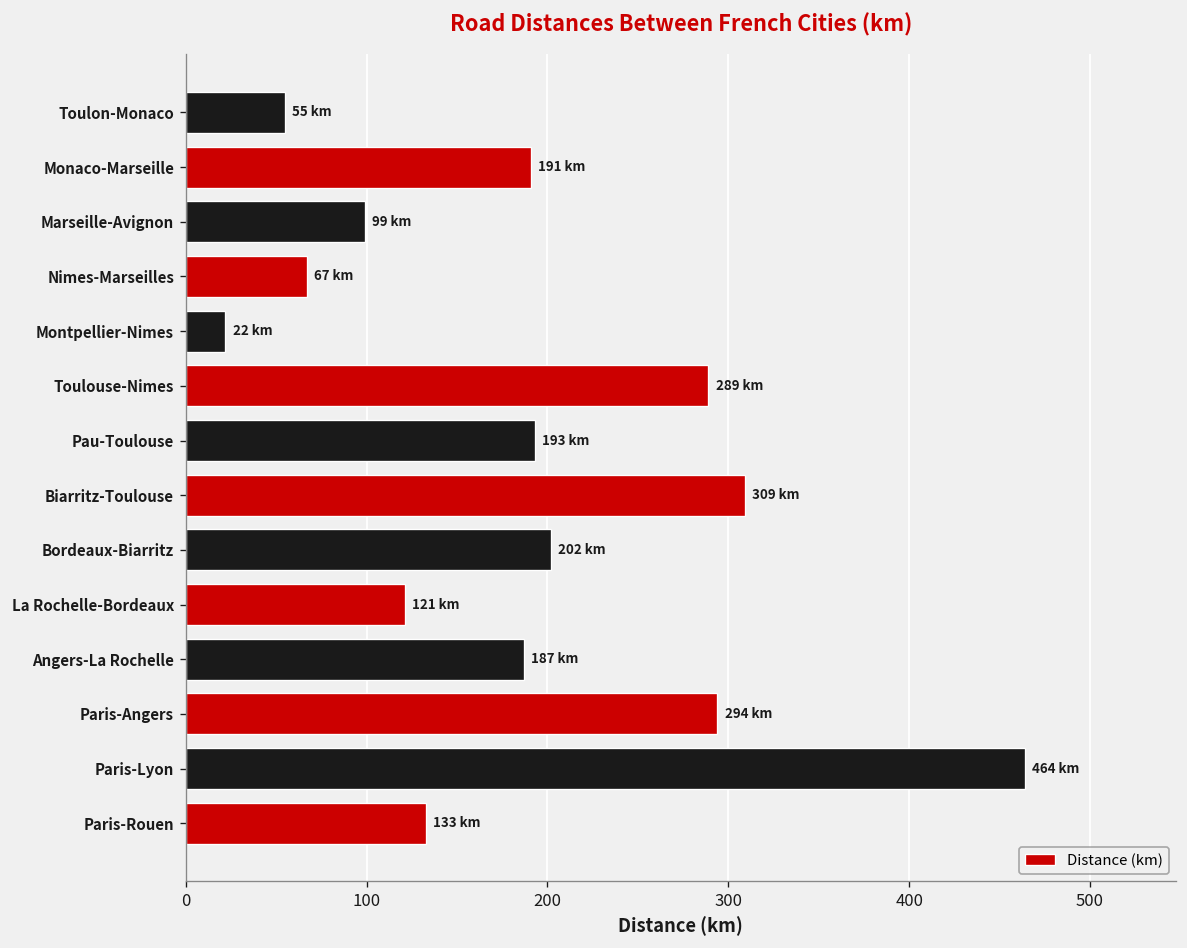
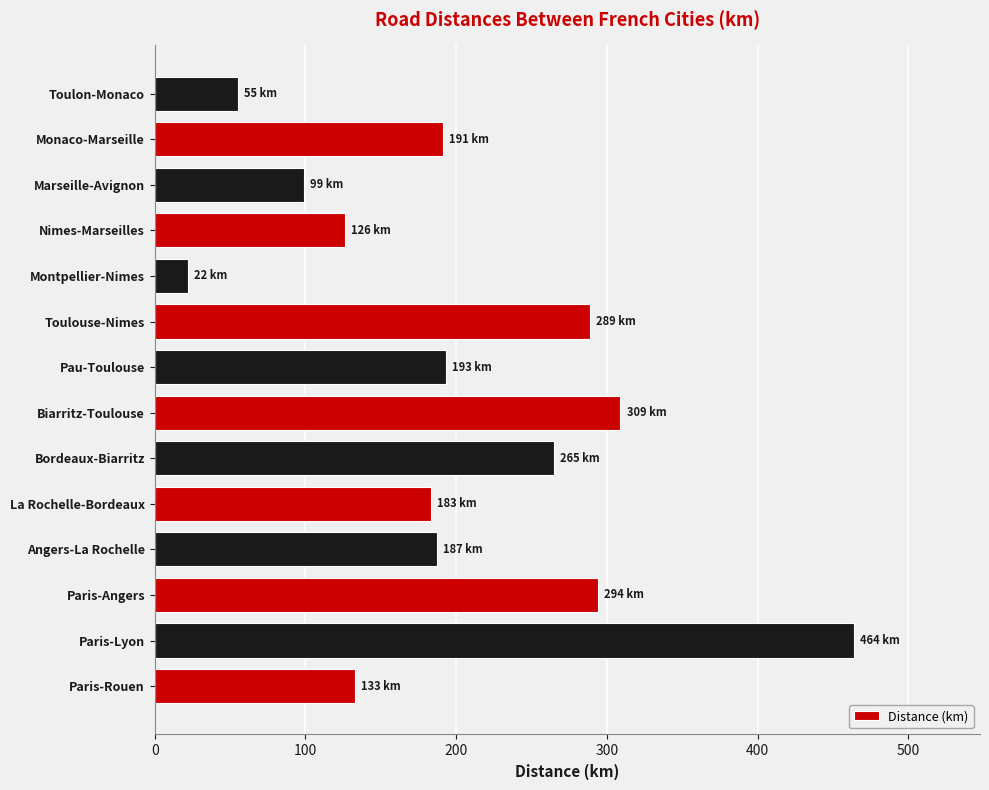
Nimes-Marseilles: 67 -> 126
Bordeaux-Biarritz: 202 -> 265
La Rochelle-Bordeaux: 121 -> 183
